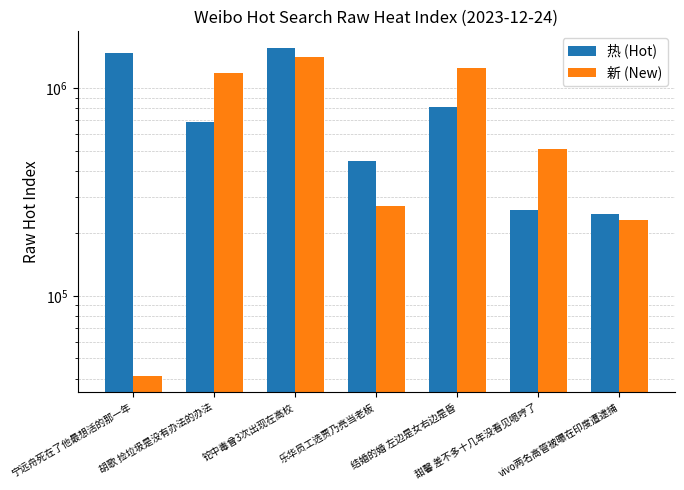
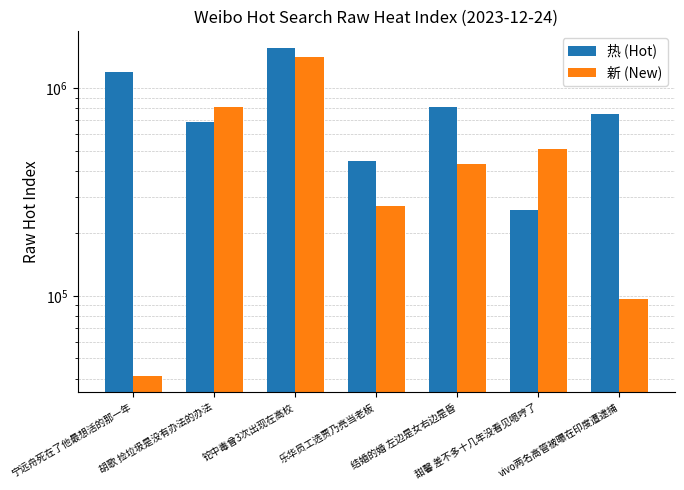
热 (Hot), 宁远舟死在了他最想活的那一年: 1500000 -> 1200000
新 (New), 胡歌 捡垃圾是没有办法的办法: 1200000 -> 810000
新 (New), 结婚的婚 左边是女右边是昏: 1200000 -> 430000
热 (Hot), vivo两名高管被曝在印度遭逮捕: 250000 -> 750000
新 (New), vivo两名高管被曝在印度遭逮捕: 230000 -> 100000
